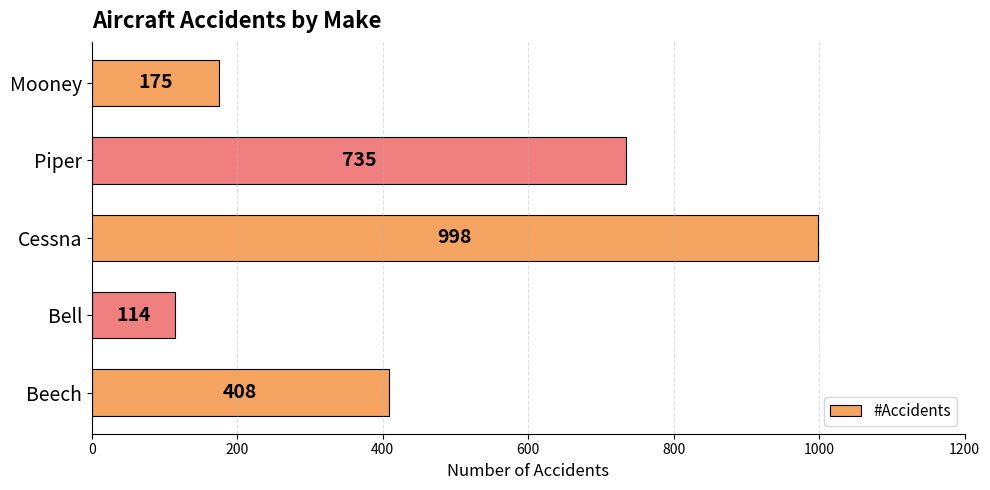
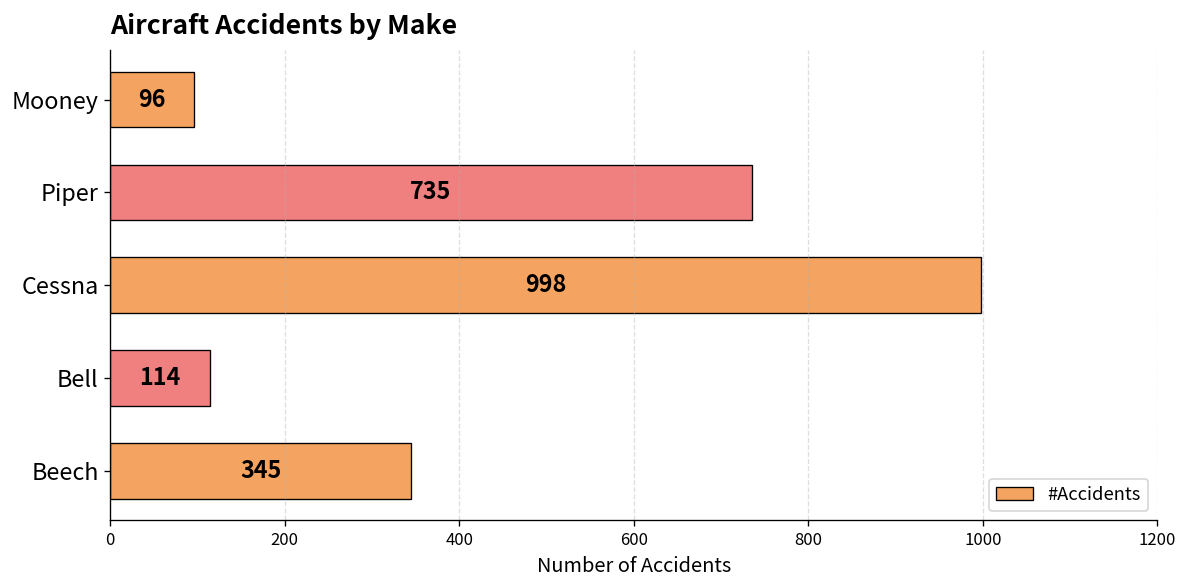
Mooney: 175 -> 96
Beech: 408 -> 345
